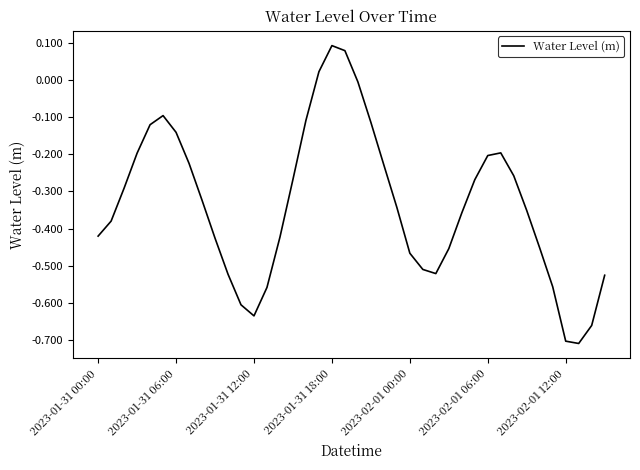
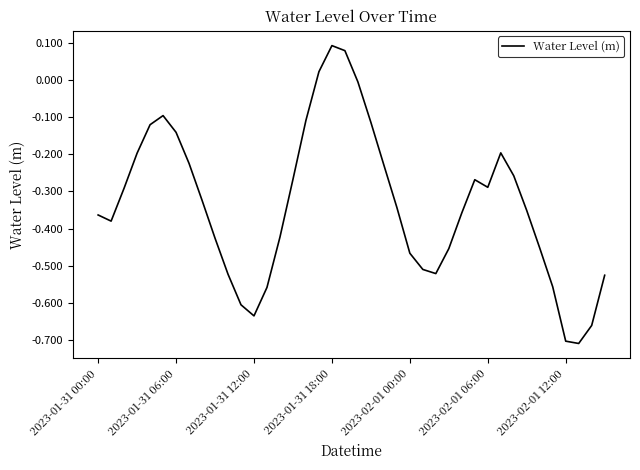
2023-01-31 00:00: -0.42 -> -0.36
2023-02-01 06:00: -0.20 -> -0.29
